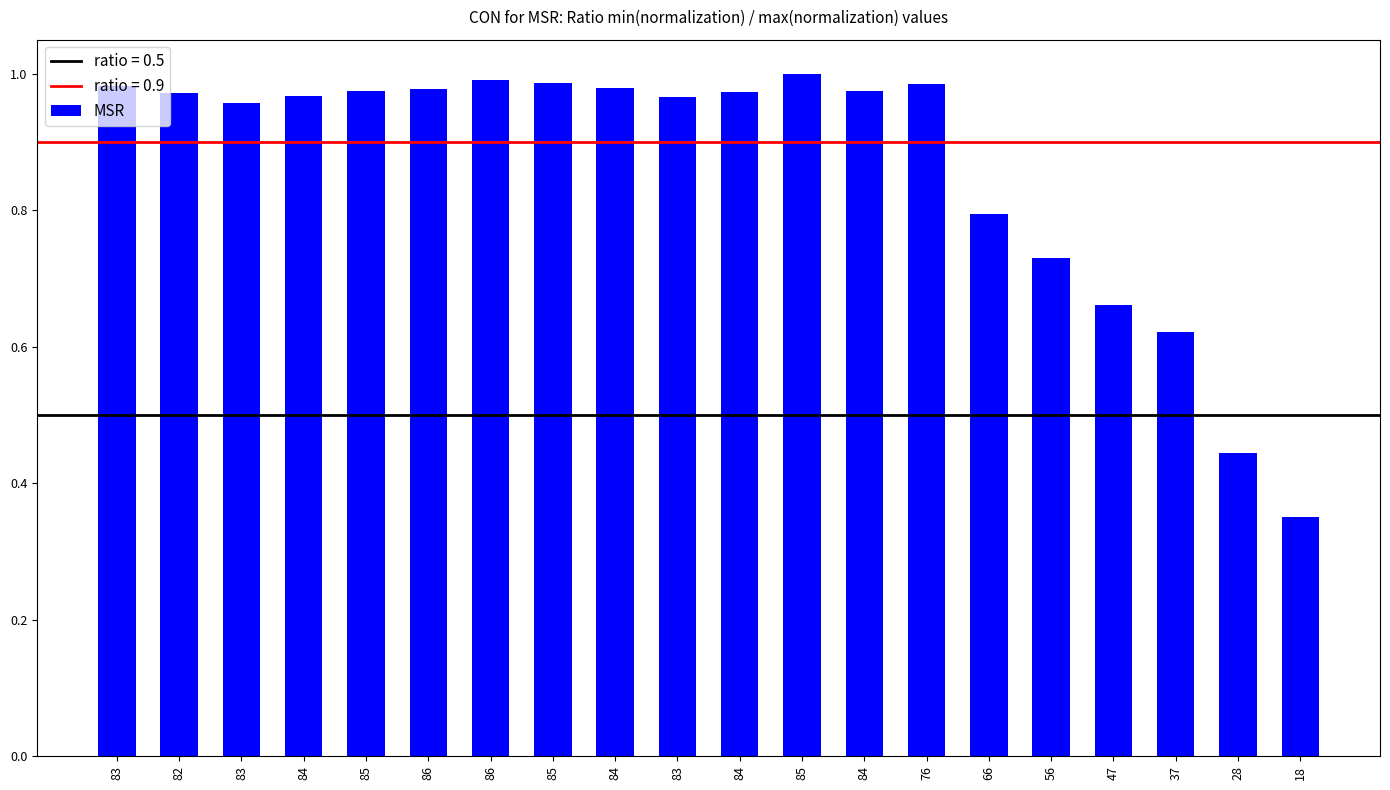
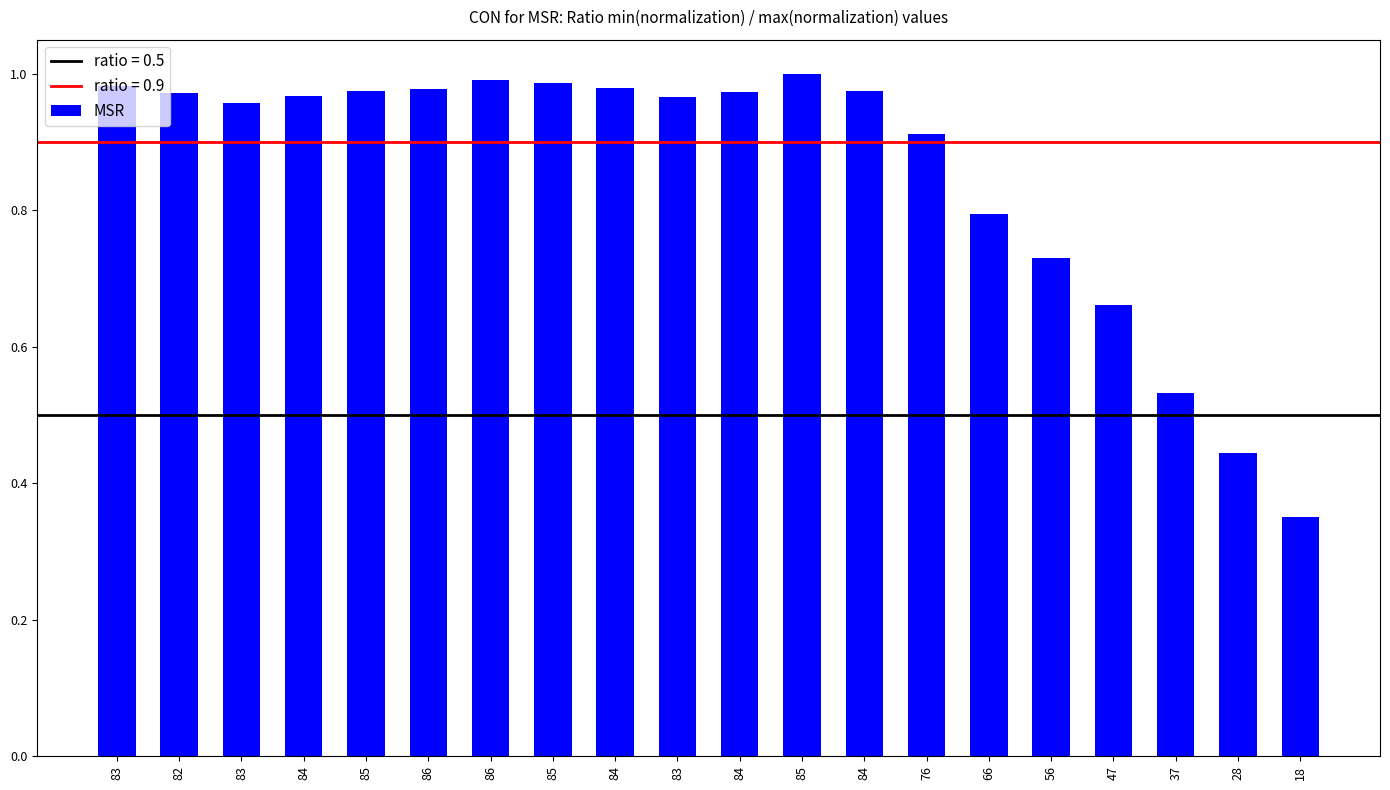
76: 0.99 -> 0.91
37: 0.62 -> 0.53
